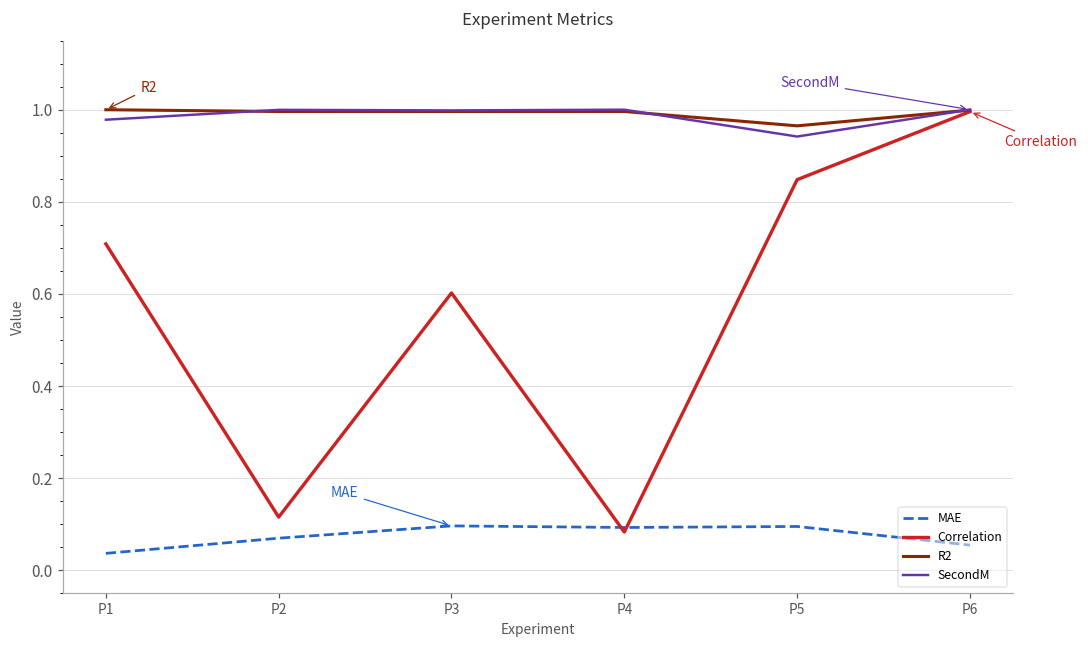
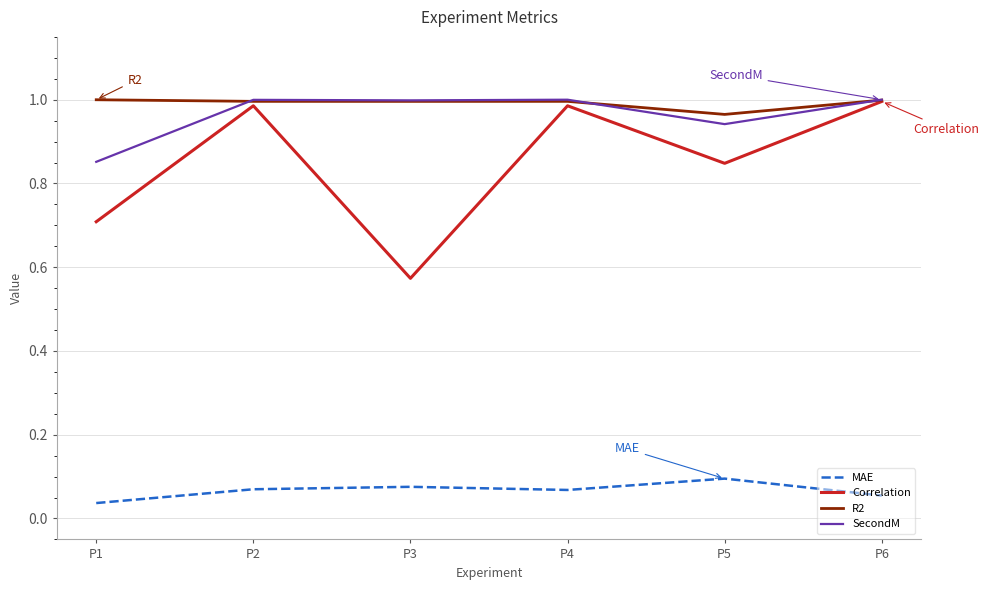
SecondM, P1: 0.98 -> 0.85
Correlation, P2: 0.12 -> 0.99
MAE, P3: 0.10 -> 0.08
Correlation, P3: 0.60 -> 0.57
MAE, P4: 0.09 -> 0.07
Correlation, P4: 0.08 -> 0.99
